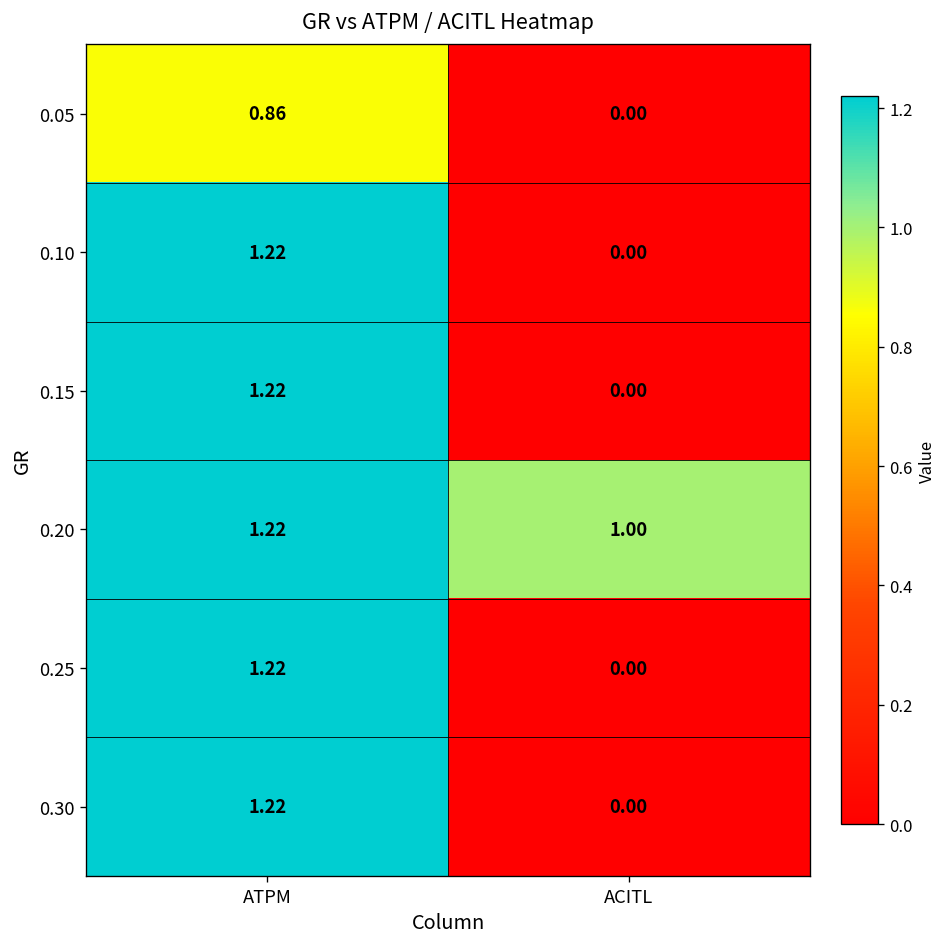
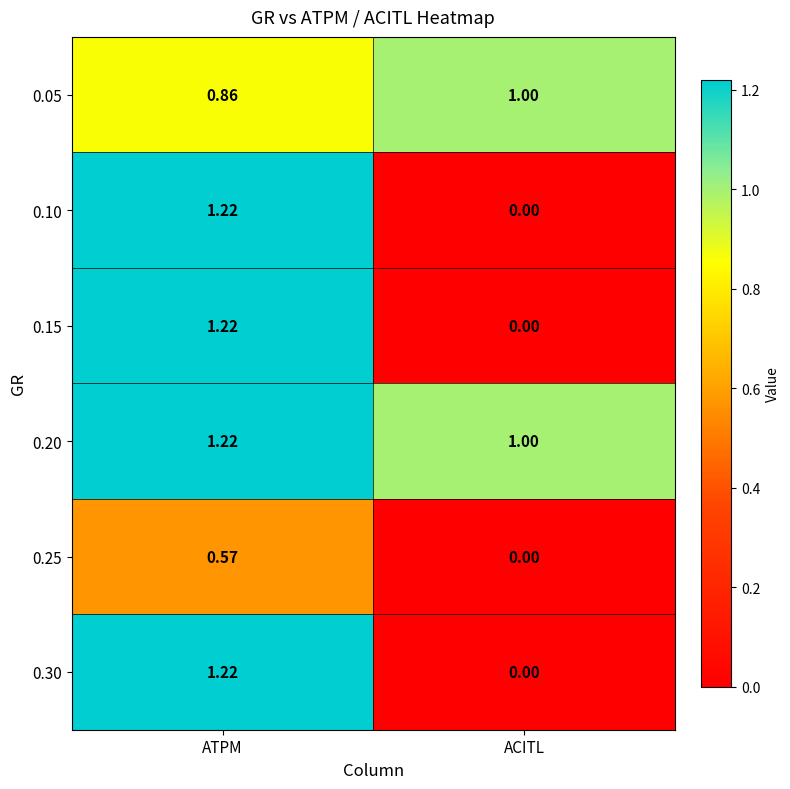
0.05, ACITL: 0.00 -> 1.00
0.25, ATPM: 1.22 -> 0.57
